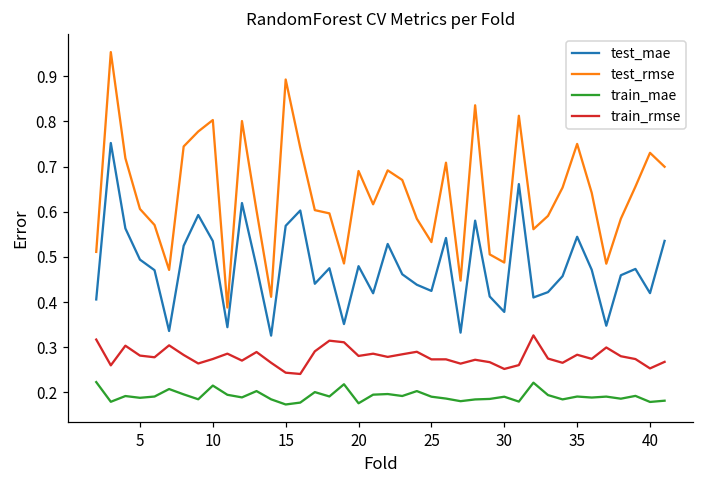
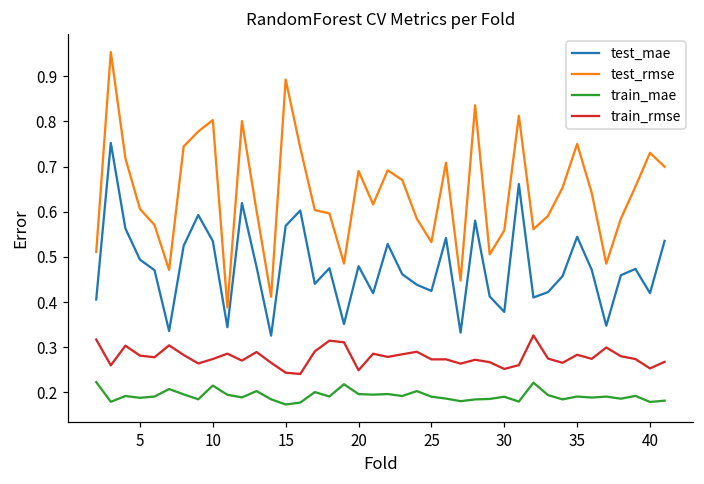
train_mae, 20: 0.18 -> 0.20
train_rmse, 20: 0.28 -> 0.25
test_rmse, 30: 0.49 -> 0.56
